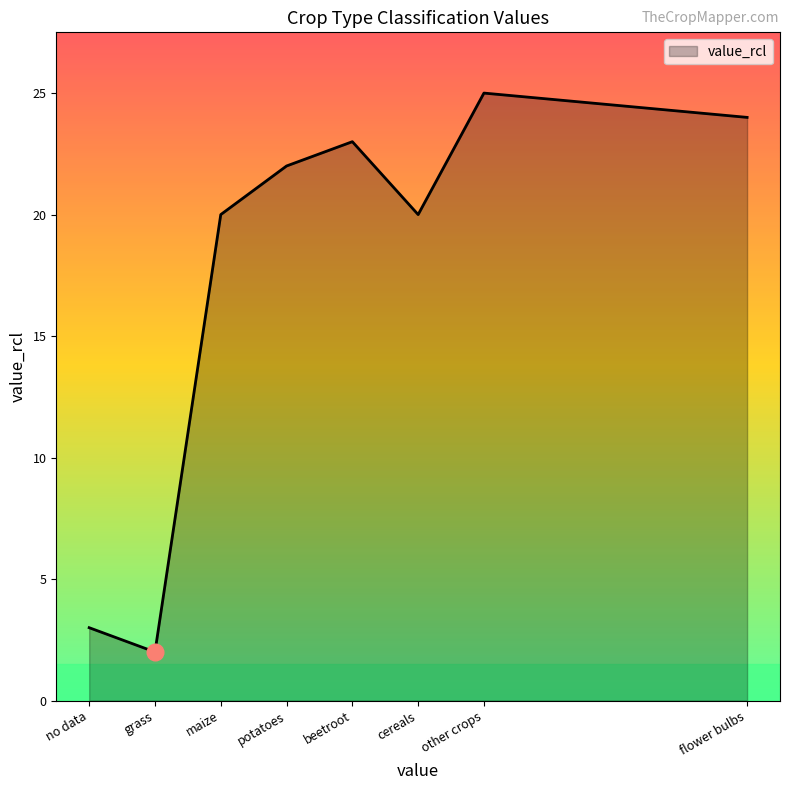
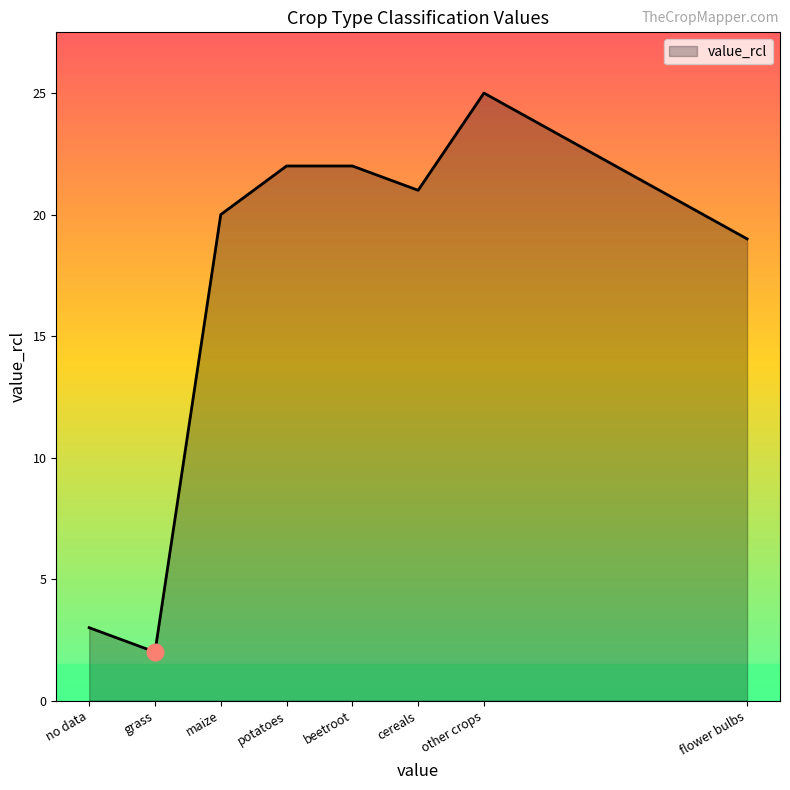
value_rcl, beetroot: 23 -> 22
value_rcl, cereals: 20 -> 21
value_rcl, flower bulbs: 24 -> 19
